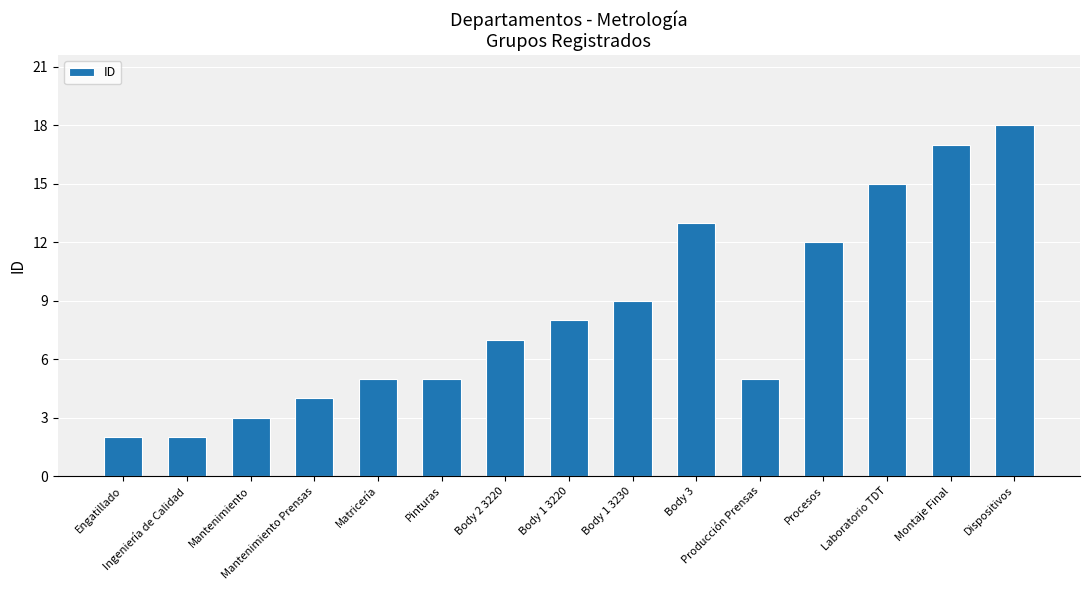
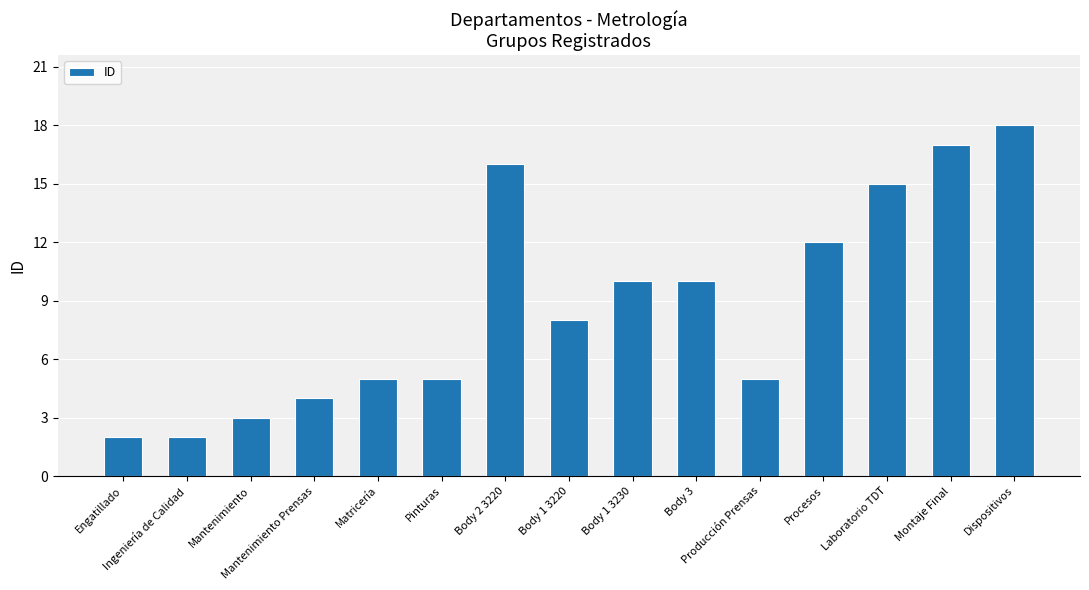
Body 2 3220: 7 -> 16
Body 1 3230: 9 -> 10
Body 3: 13 -> 10
